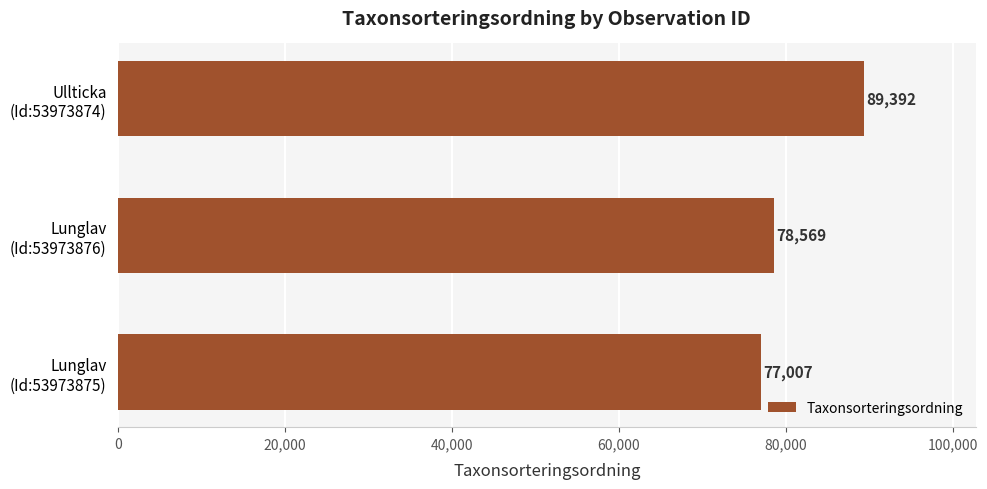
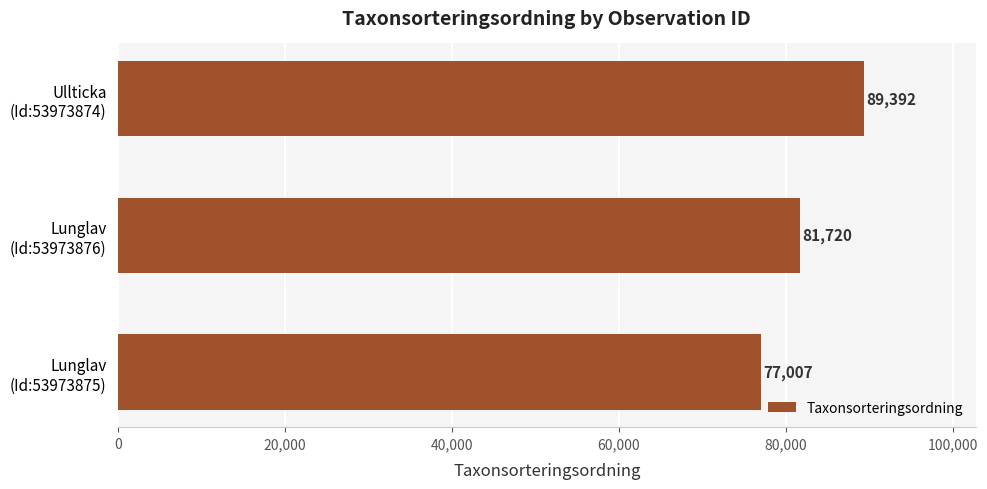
Lunglav (Id:53973876): 78,569 -> 81,720
